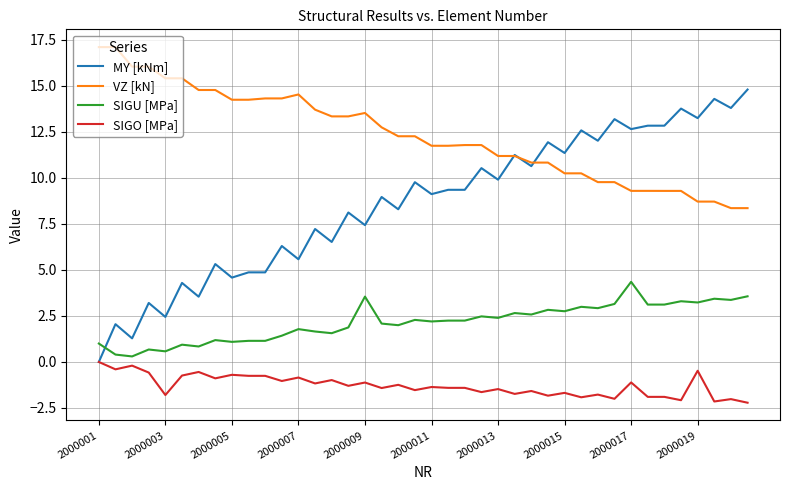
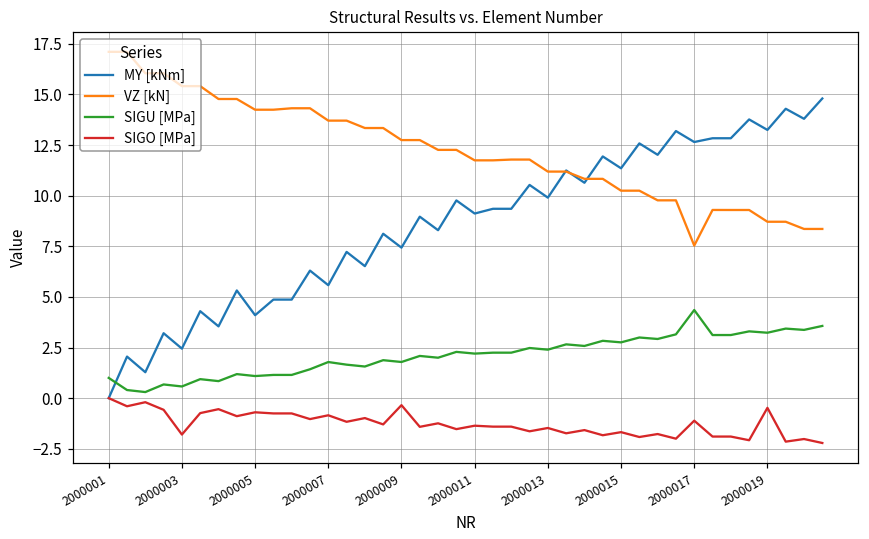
MY [kNm], 2000005: 4.6 -> 4.1
VZ [kN], 2000007: 14.5 -> 13.7
VZ [kN], 2000009: 13.5 -> 12.7
SIGU [MPa], 2000009: 3.6 -> 1.8
SIGO [MPa], 2000009: -1.1 -> -0.3
VZ [kN], 2000017: 9.3 -> 7.5
